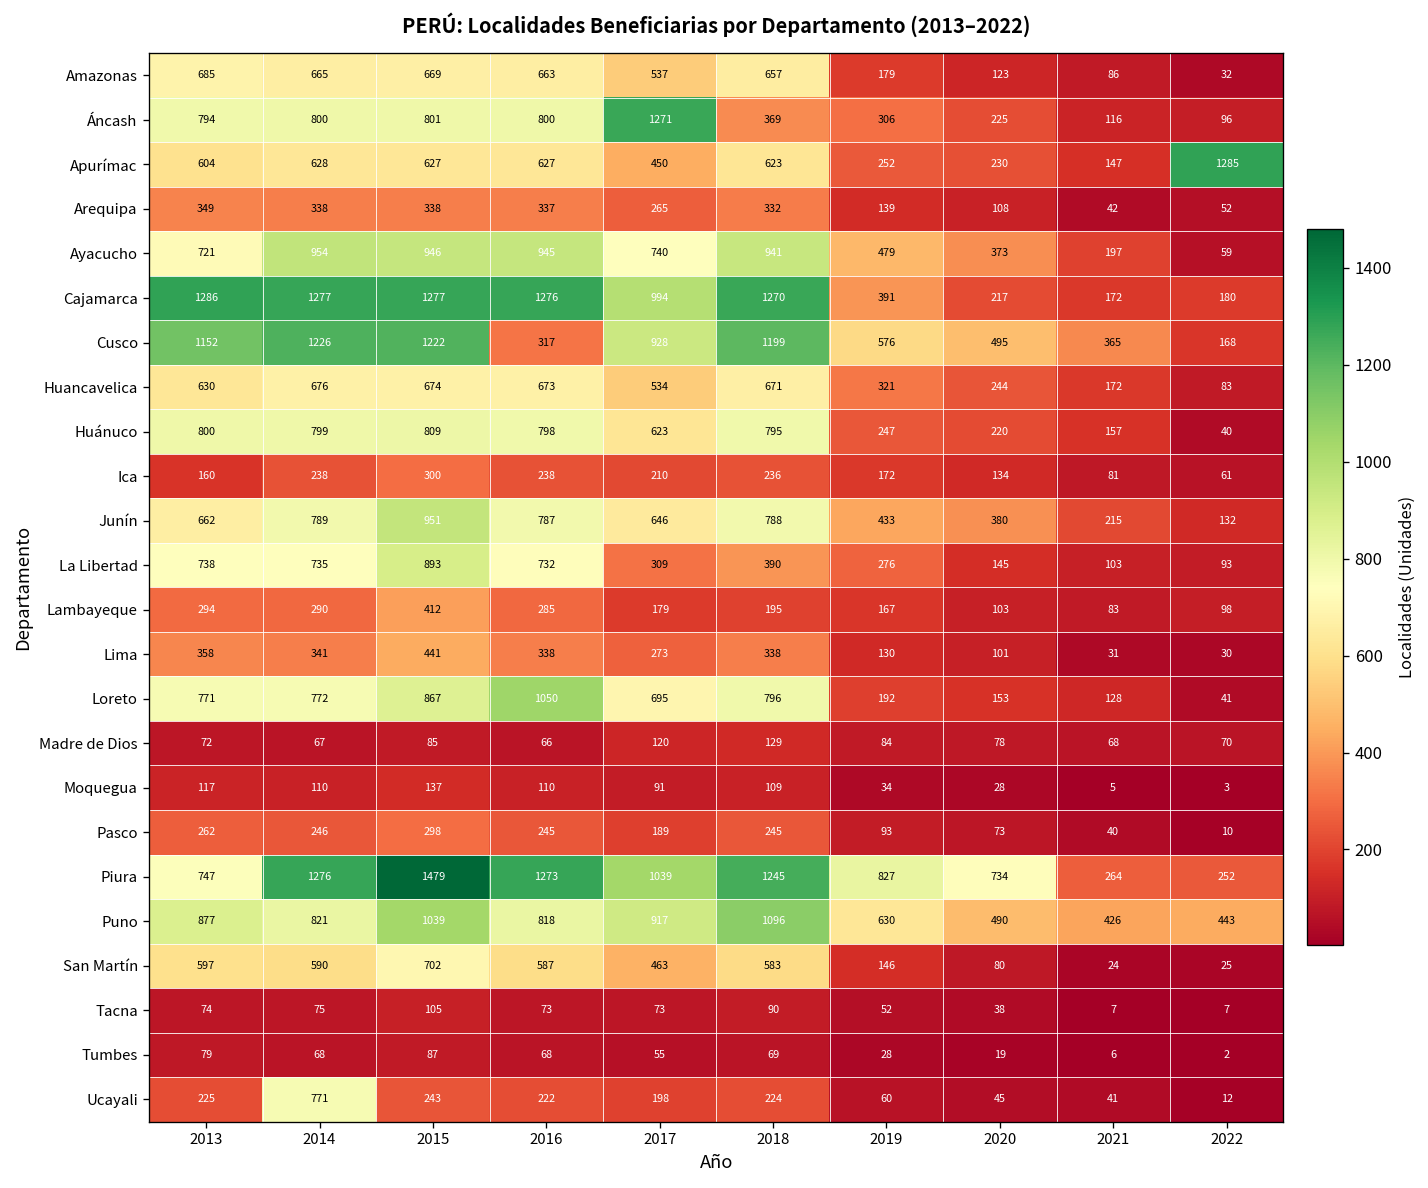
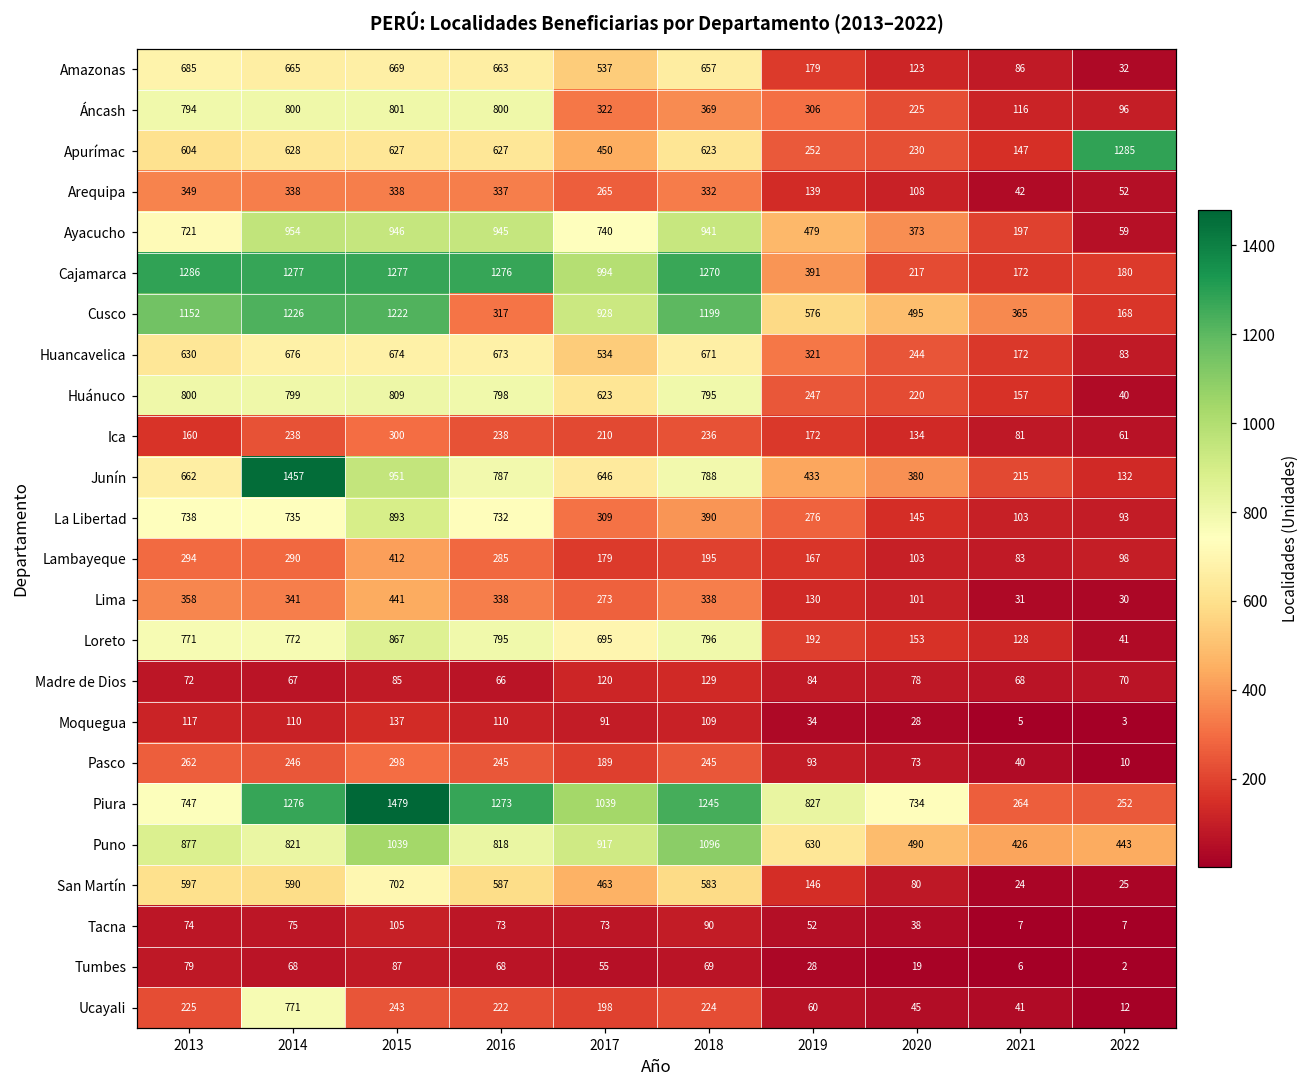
Áncash, 2017: 1271 -> 322
Junín, 2014: 789 -> 1457
Loreto, 2016: 1050 -> 795
